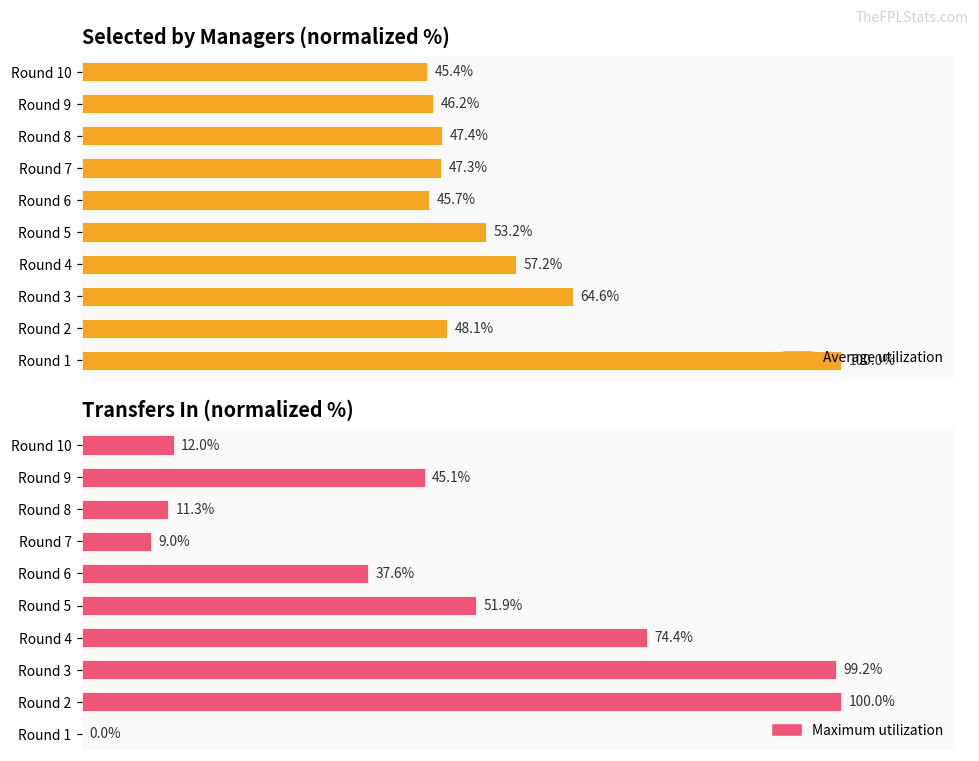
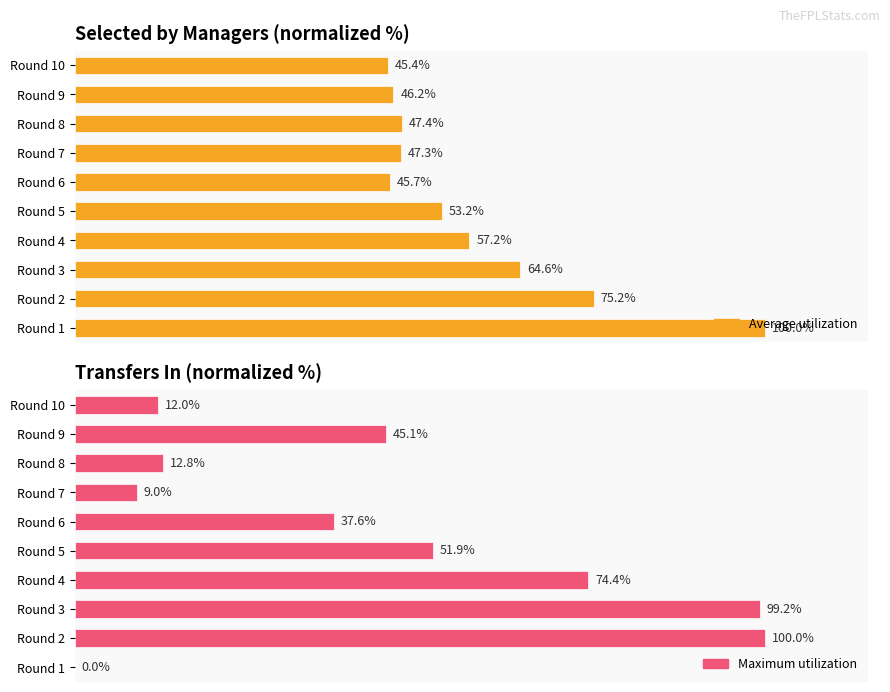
Selected by Managers (normalized %), Round 2: 48.1% -> 75.2%
Transfers In (normalized %), Round 8: 11.3% -> 12.8%
